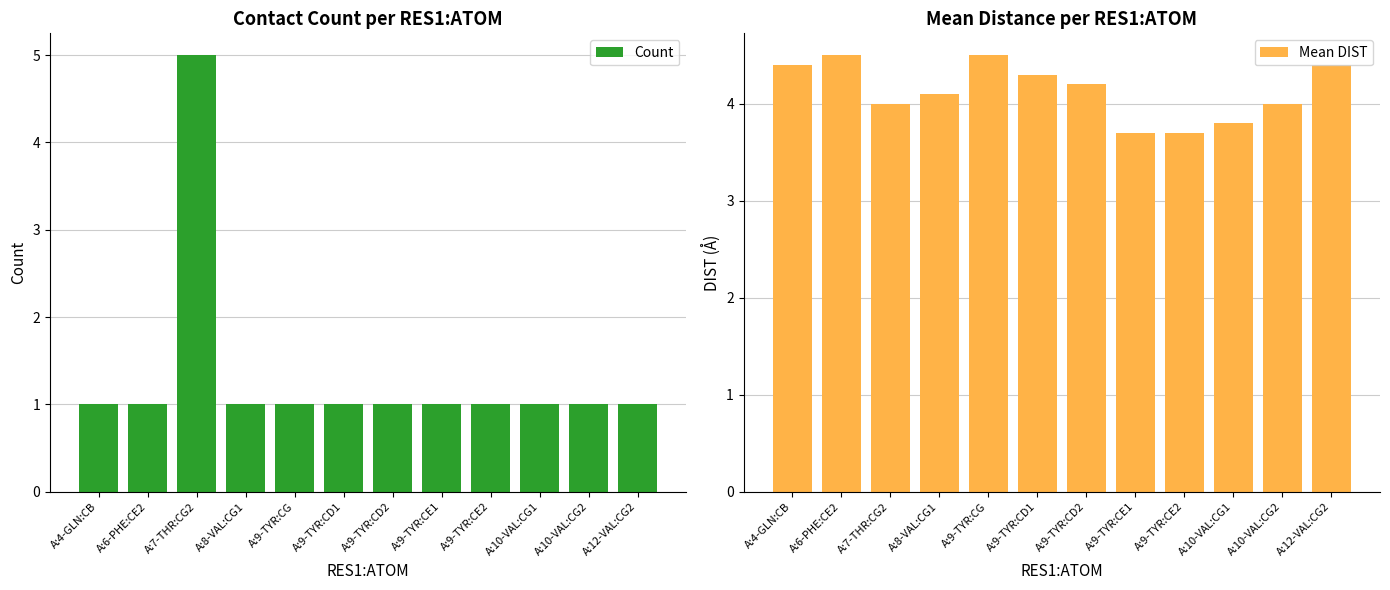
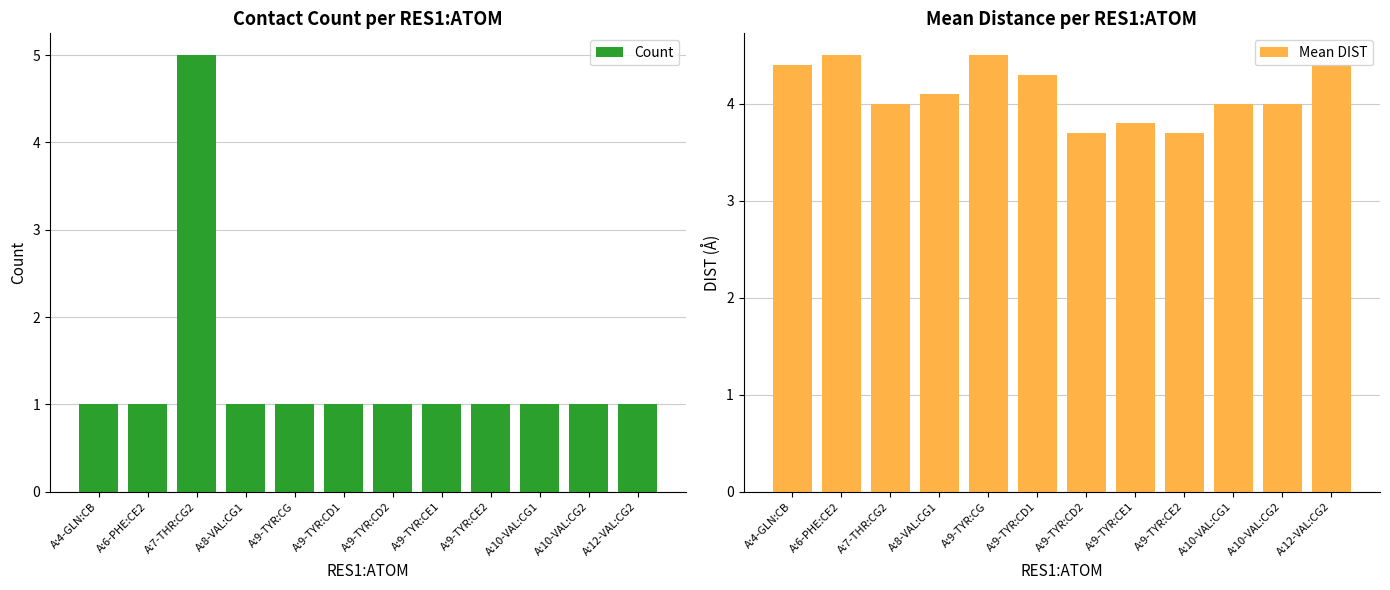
Mean Distance per RES1:ATOM, A:9-TYR:CD2: 4.2 -> 3.7
Mean Distance per RES1:ATOM, A:9-TYR:CE1: 3.7 -> 3.8
Mean Distance per RES1:ATOM, A:10-VAL:CG1: 3.8 -> 4.0
